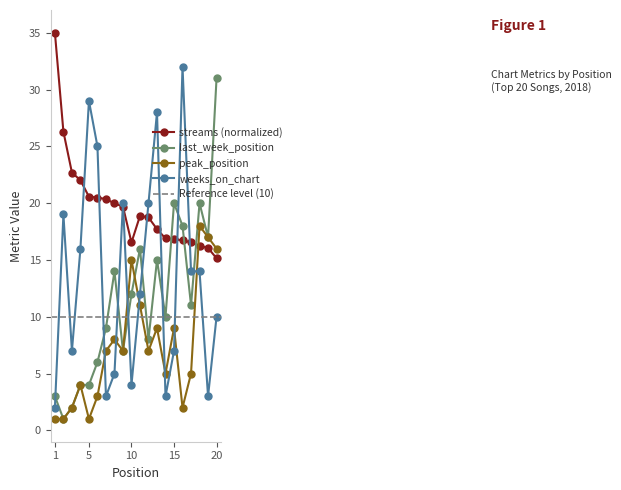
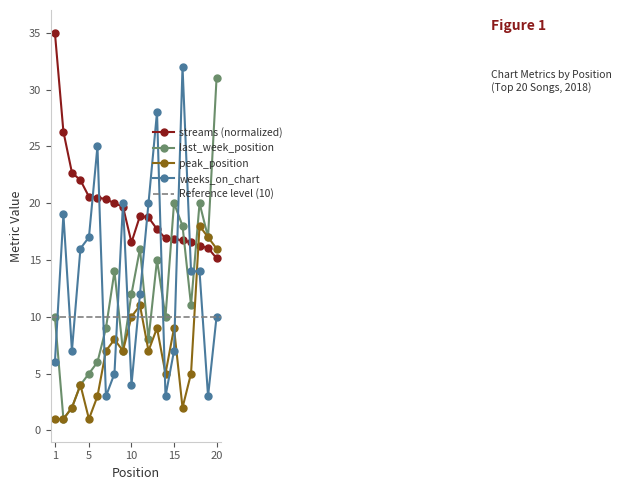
last_week_position, 1: 3 -> 10
weeks_on_chart, 1: 2 -> 6
last_week_position, 5: 4 -> 5
weeks_on_chart, 5: 29 -> 17
peak_position, 10: 15 -> 10
